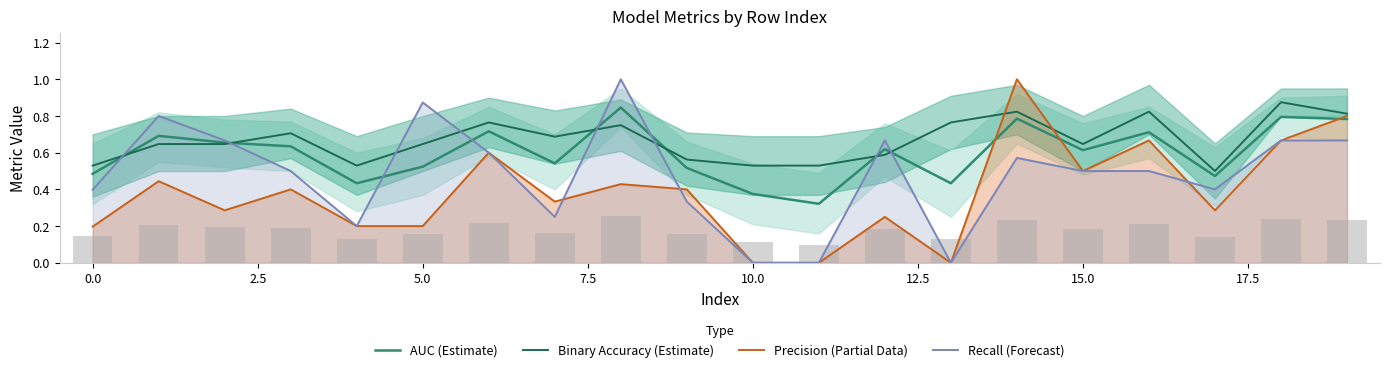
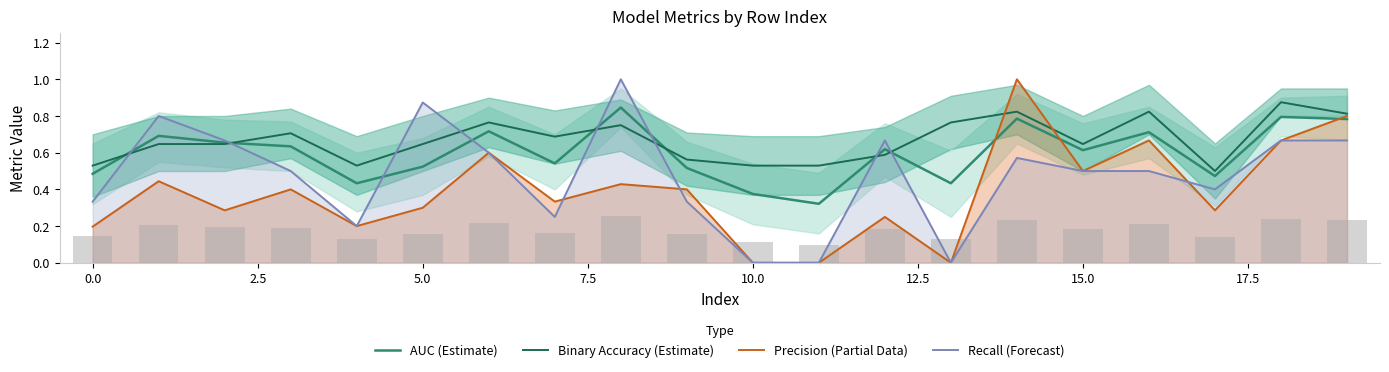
Recall (Forecast), 0.0: 0.40 -> 0.33
Precision (Partial Data), 5.0: 0.2 -> 0.3
